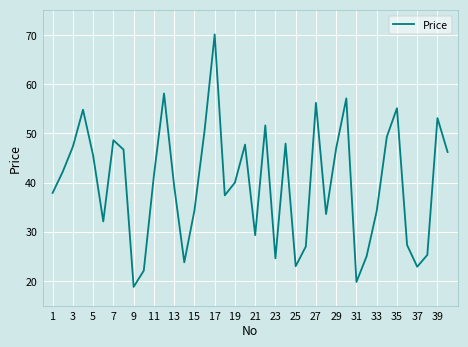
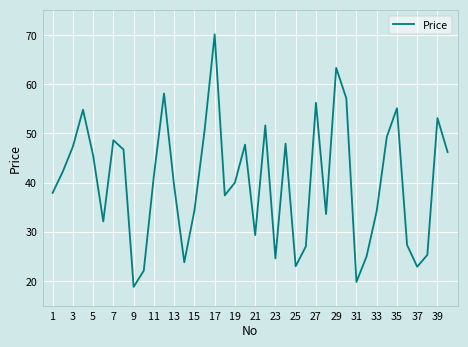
29: 47 -> 63
